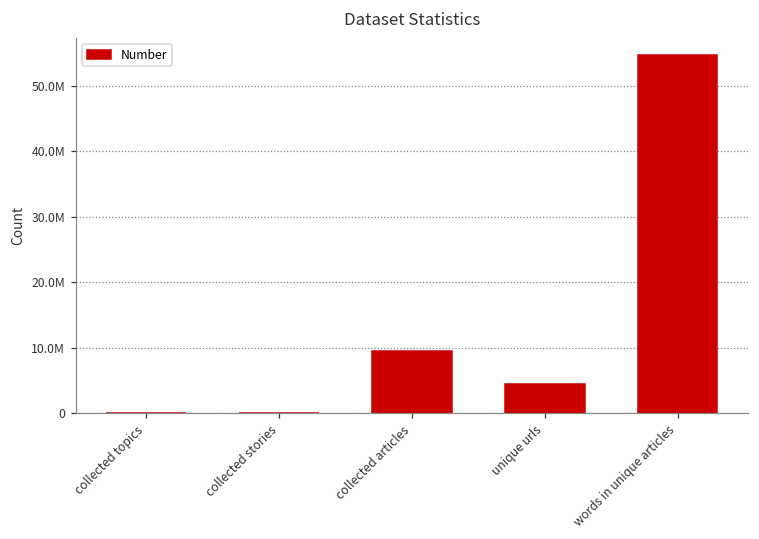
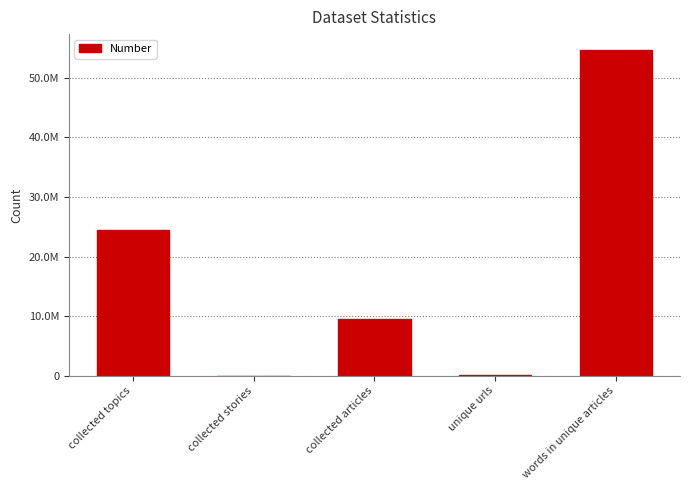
collected topics: 0 -> 24000000
unique urls: 4000000 -> 0
